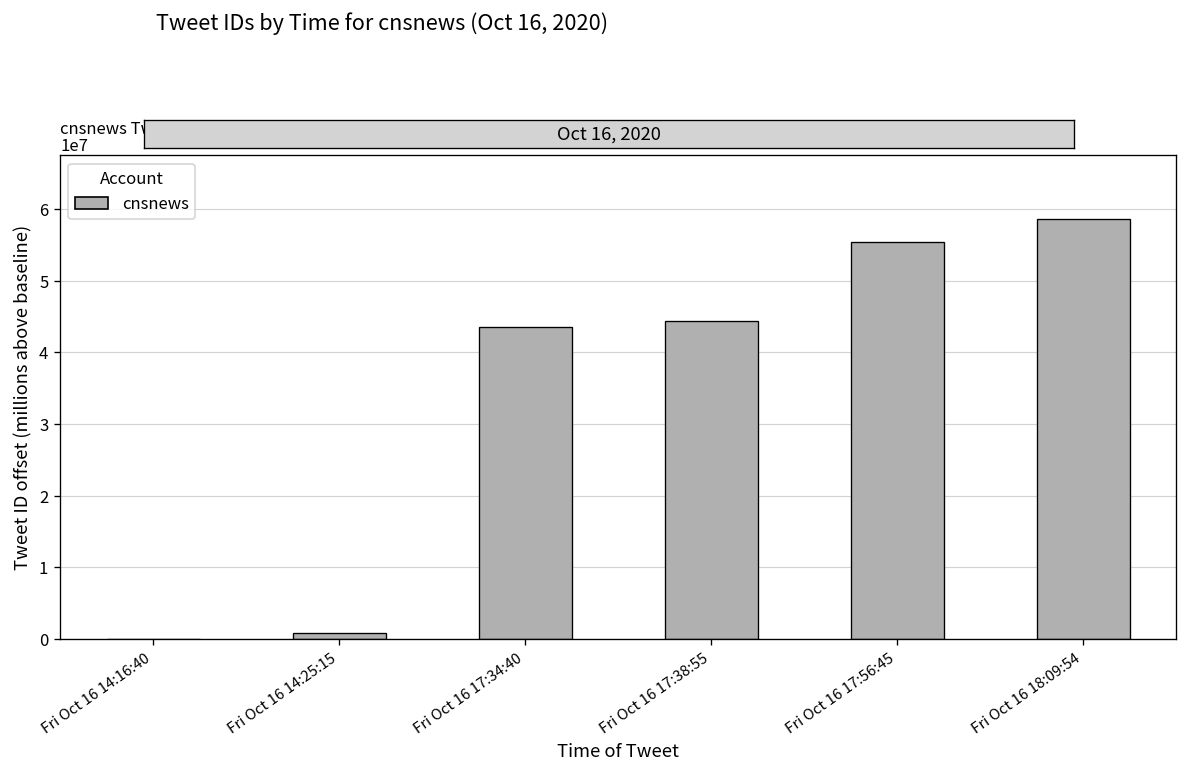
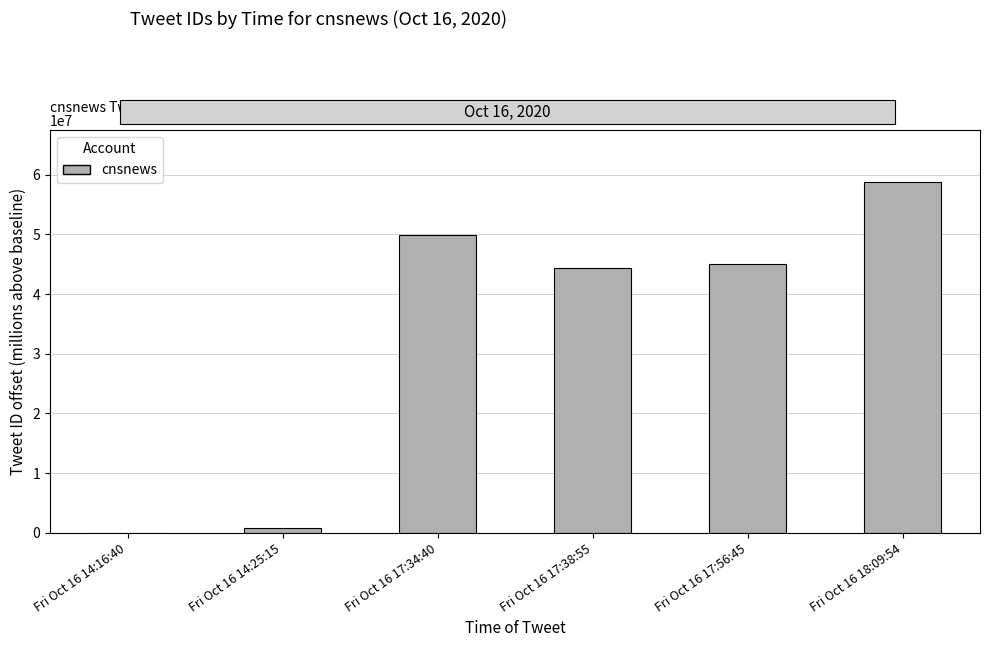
Fri Oct 16 17:34:40: 44000000 -> 50000000
Fri Oct 16 17:56:45: 55000000 -> 45000000
